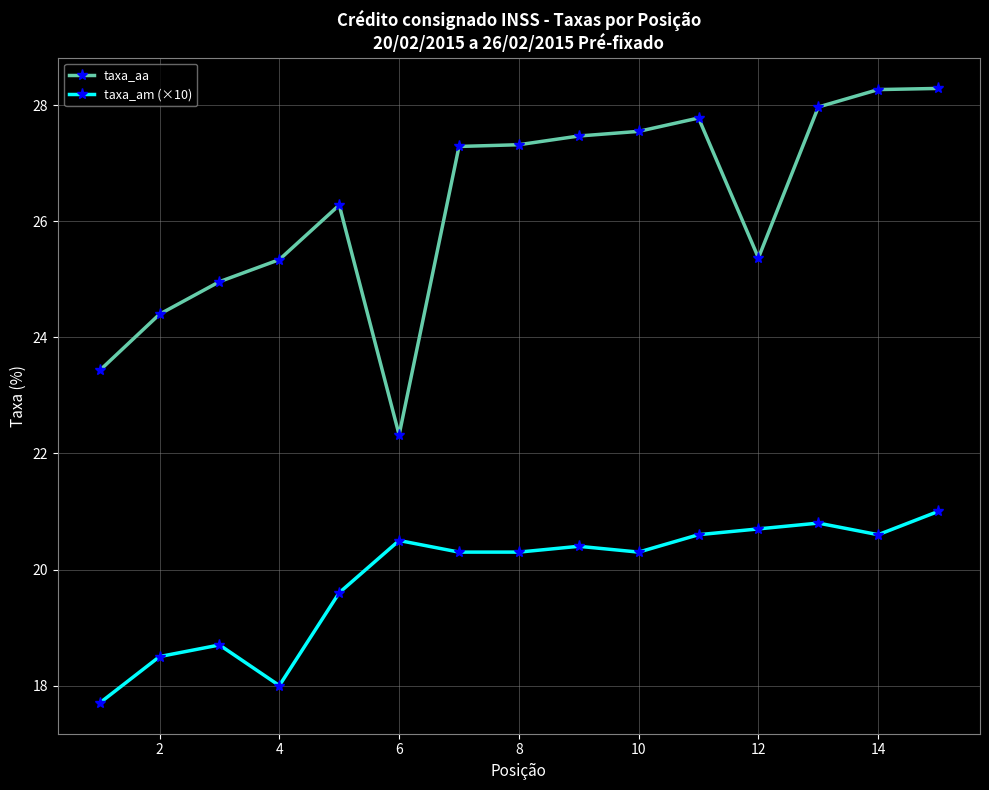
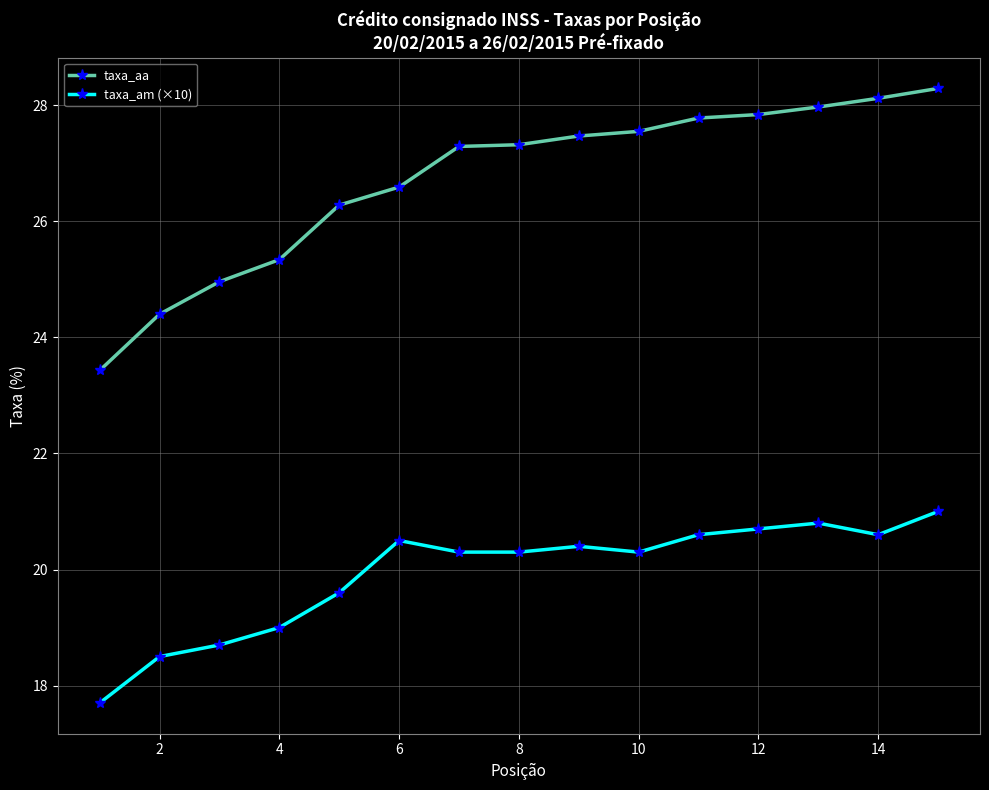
taxa_am (×10), 4: 18.0 -> 19.0
taxa_aa, 6: 22.3 -> 26.6
taxa_aa, 12: 25.4 -> 27.8
taxa_aa, 14: 28.3 -> 28.1
